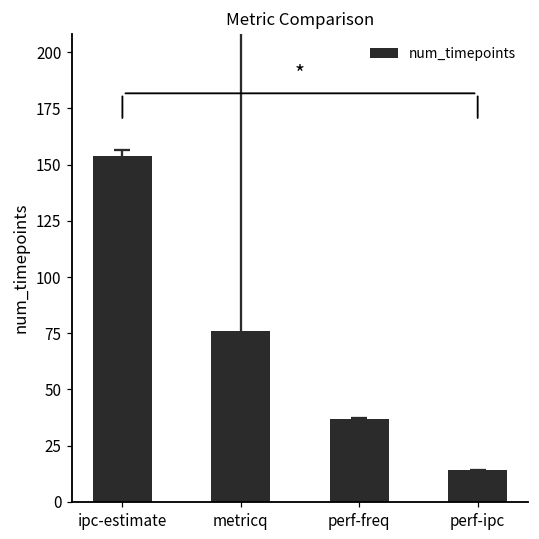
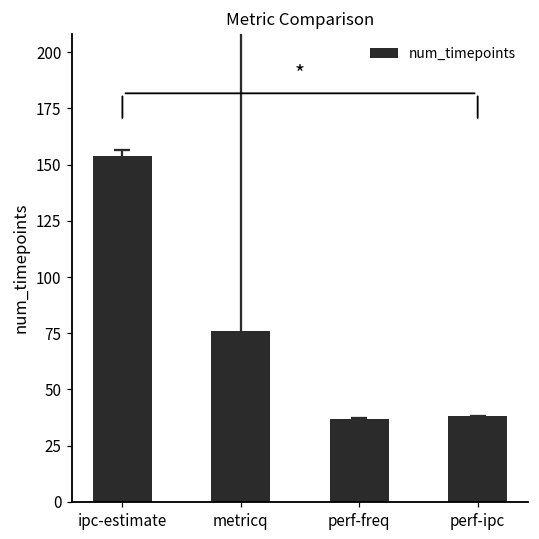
num_timepoints, perf-ipc: 14 -> 38
